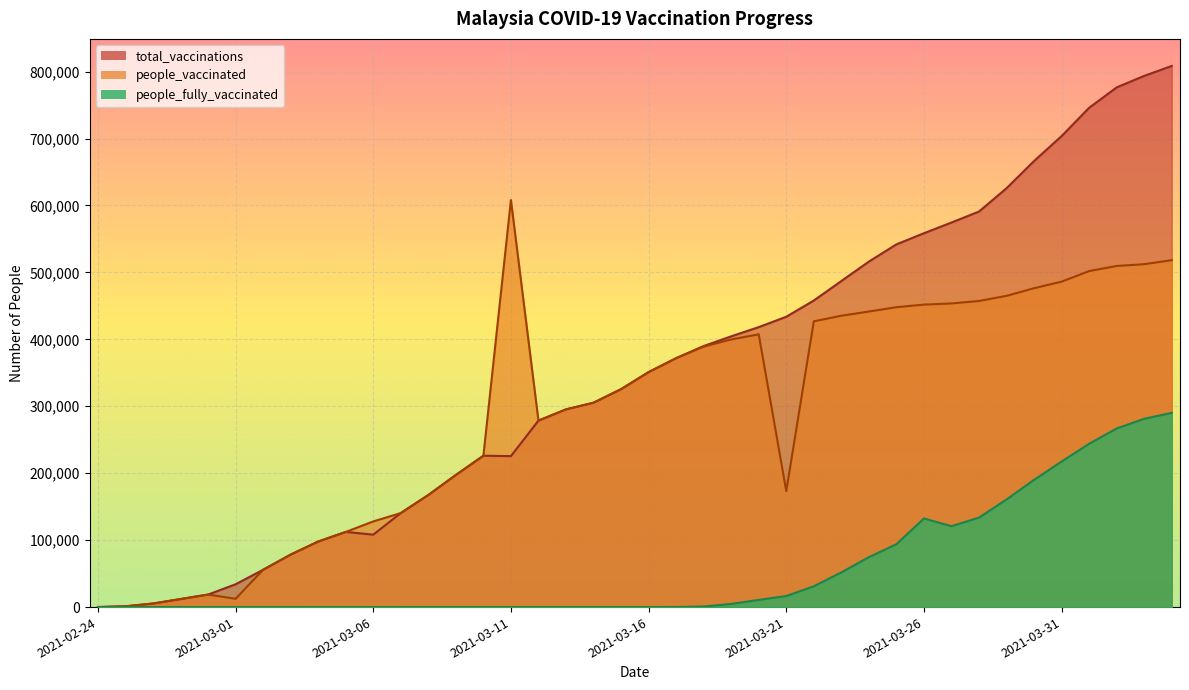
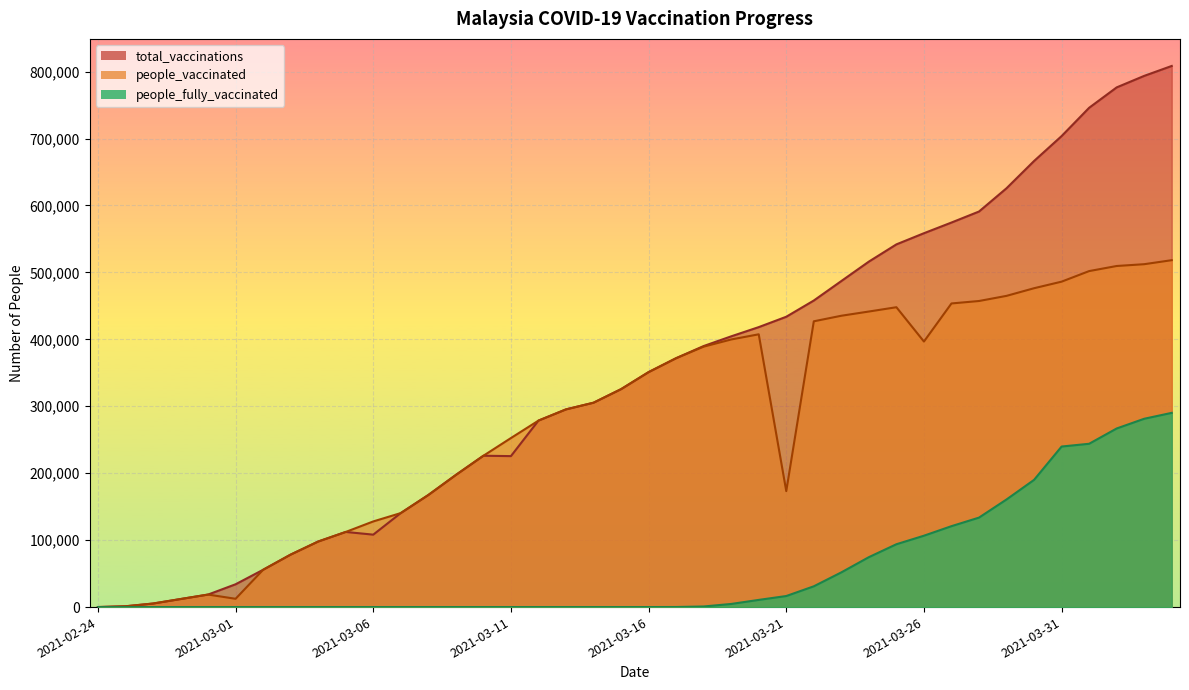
people_vaccinated, 2021-03-11: 610,000 -> 250,000
people_vaccinated, 2021-03-26: 450,000 -> 400,000
people_fully_vaccinated, 2021-03-26: 130,000 -> 110,000
people_fully_vaccinated, 2021-03-31: 220,000 -> 240,000
